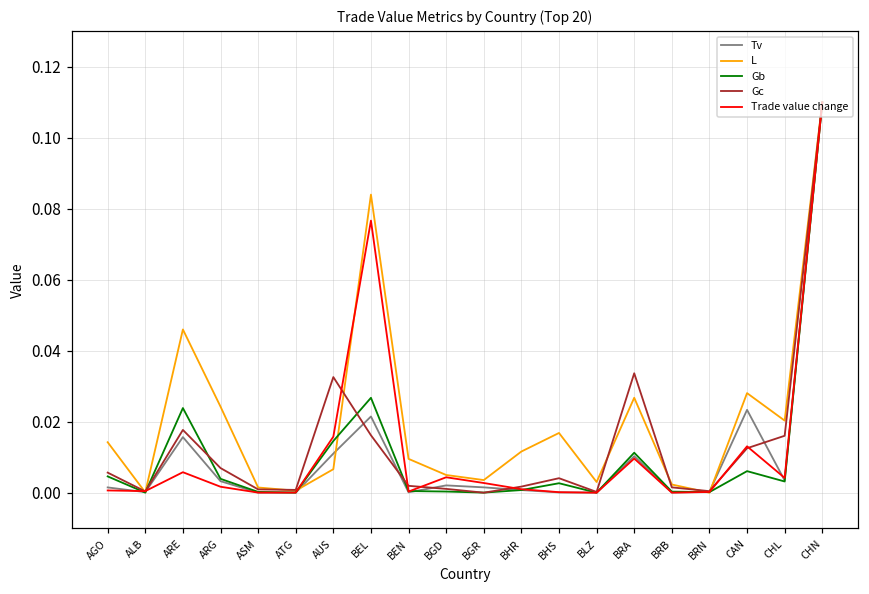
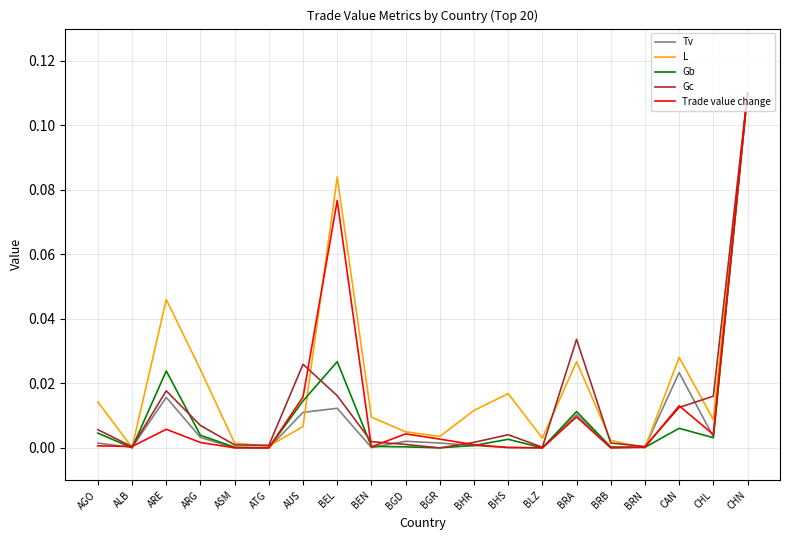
Gc, AUS: 0.033 -> 0.026
Tv, BEL: 0.021 -> 0.012
L, CHL: 0.020 -> 0.009
